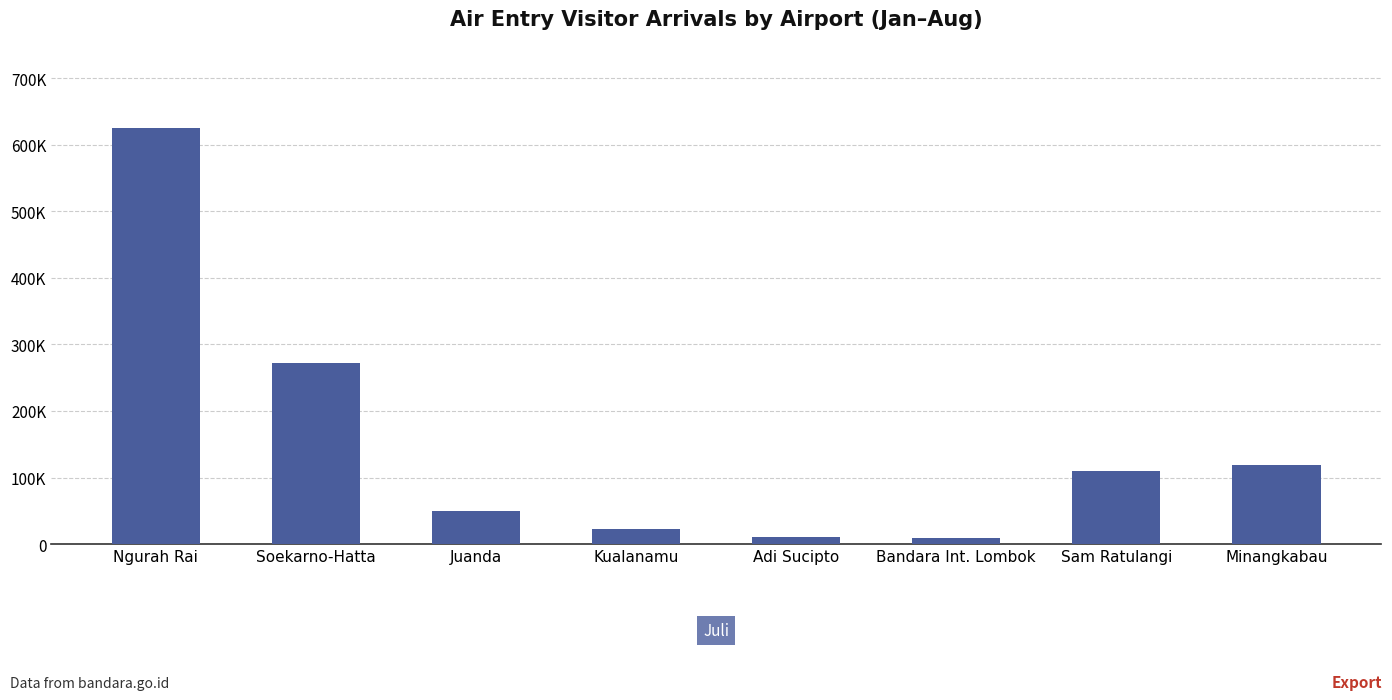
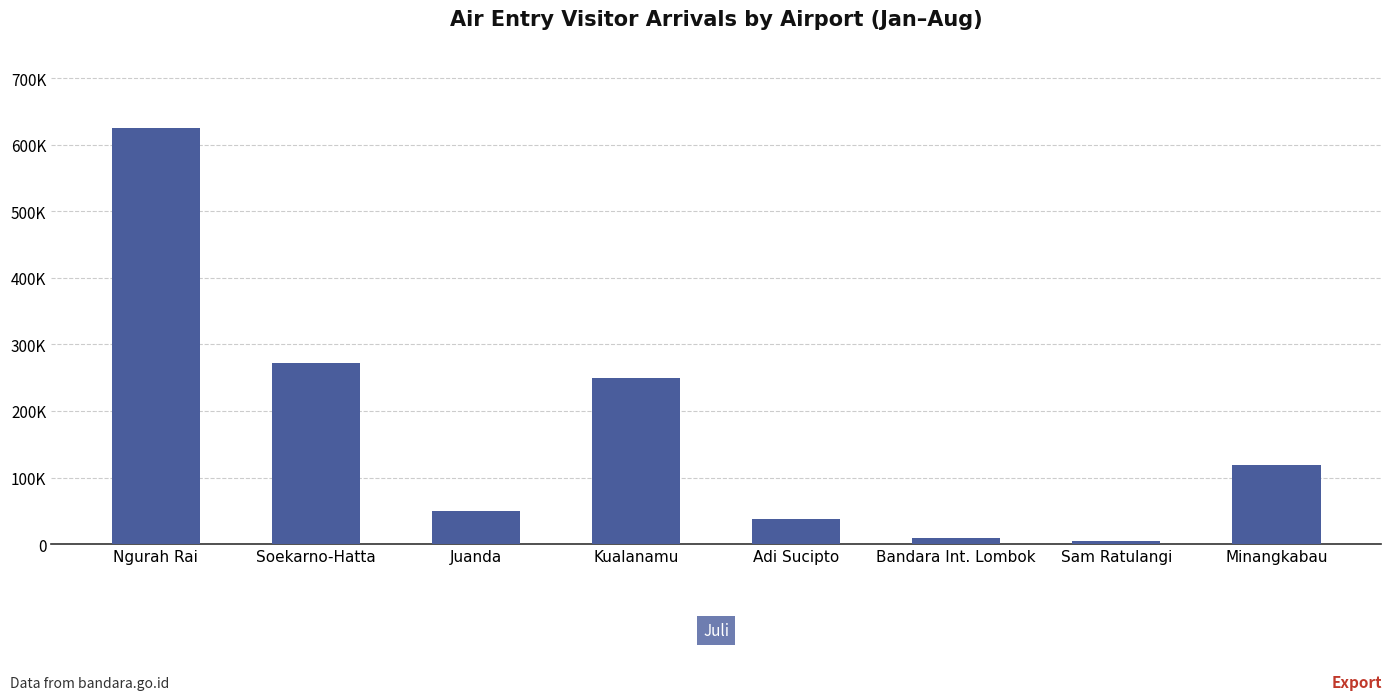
Kualanamu: 20000 -> 250000
Adi Sucipto: 10000 -> 40000
Sam Ratulangi: 110000 -> 0
